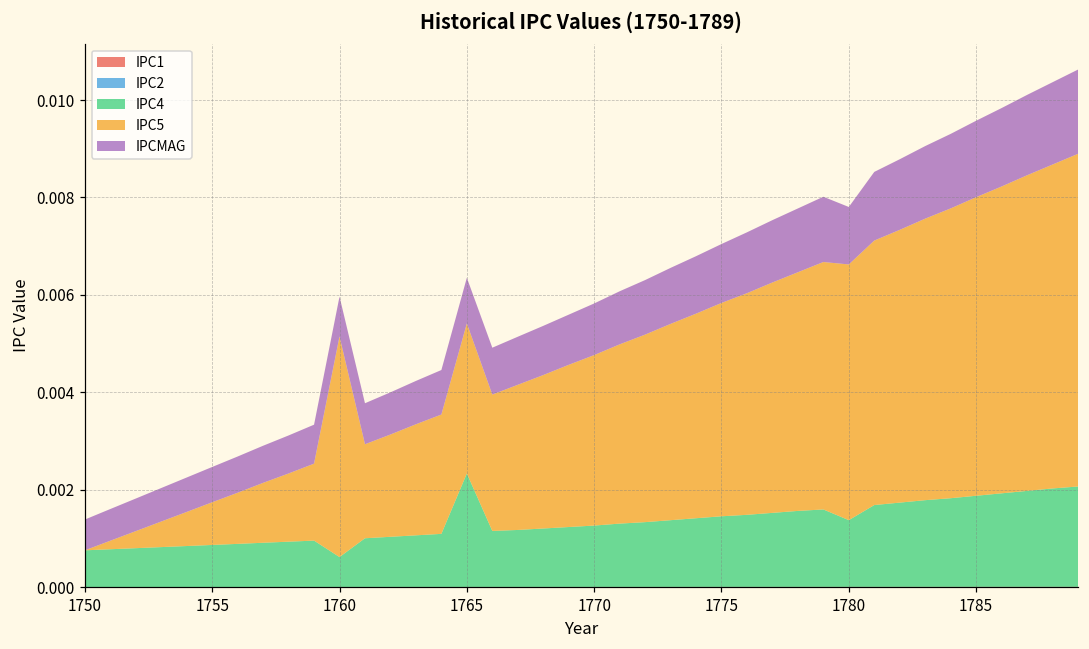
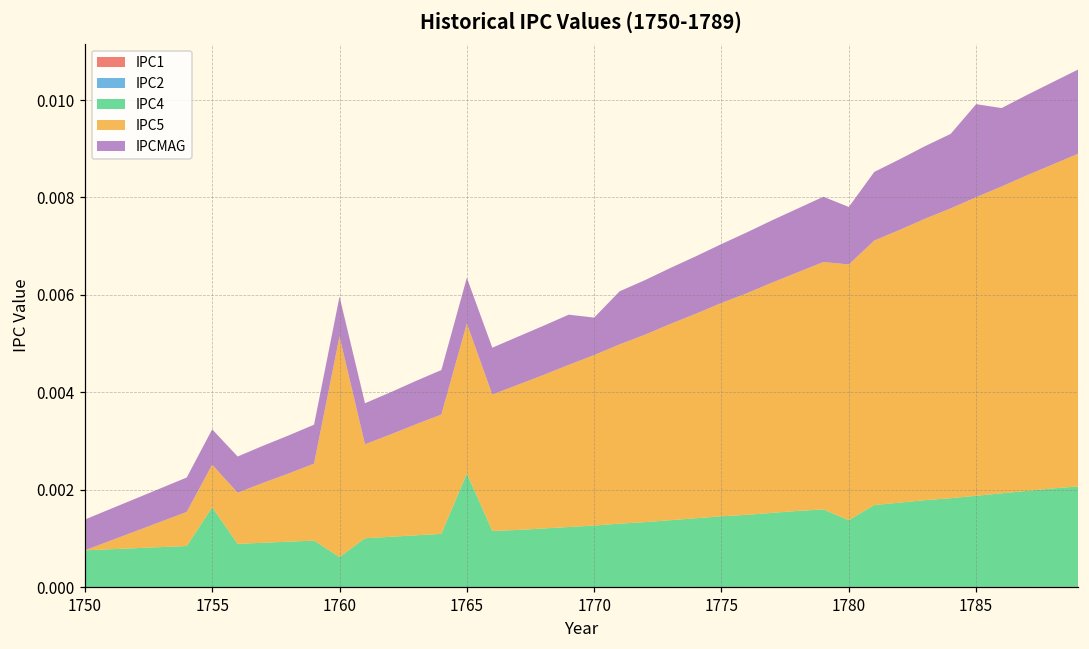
IPC4, 1755: 0.0009 -> 0.0016
IPCMAG, 1770: 0.0011 -> 0.0008
IPCMAG, 1785: 0.0016 -> 0.0019
